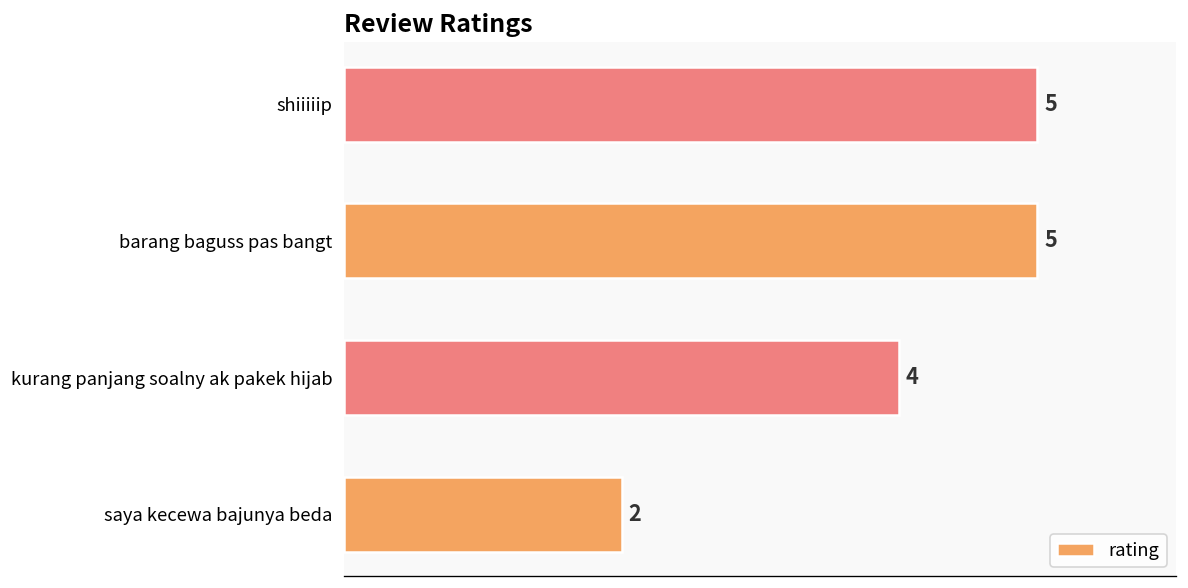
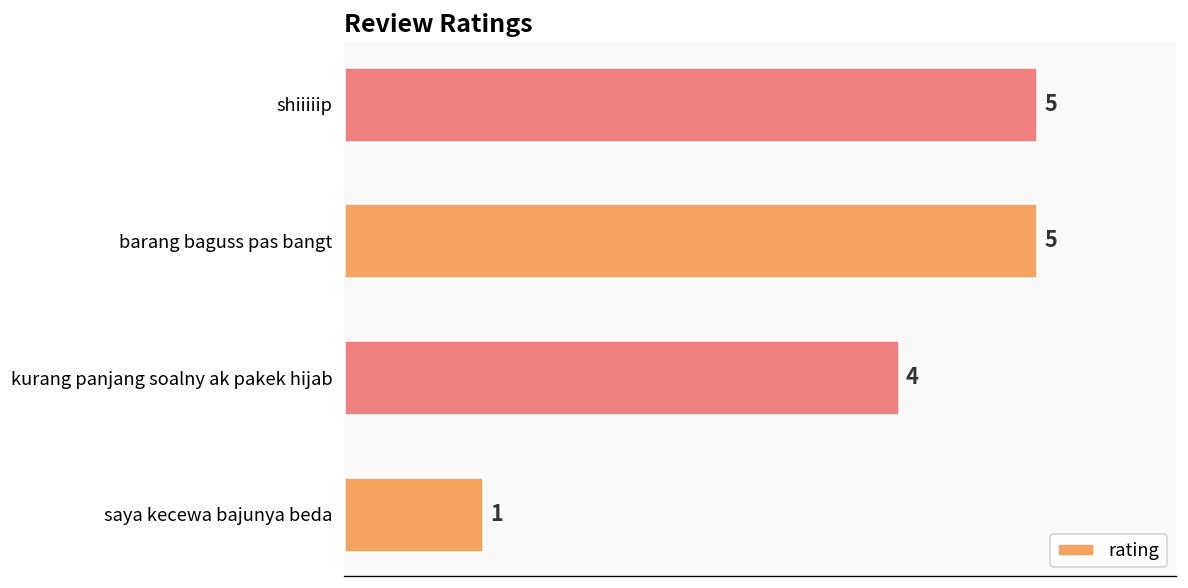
saya kecewa bajunya beda: 2 -> 1
